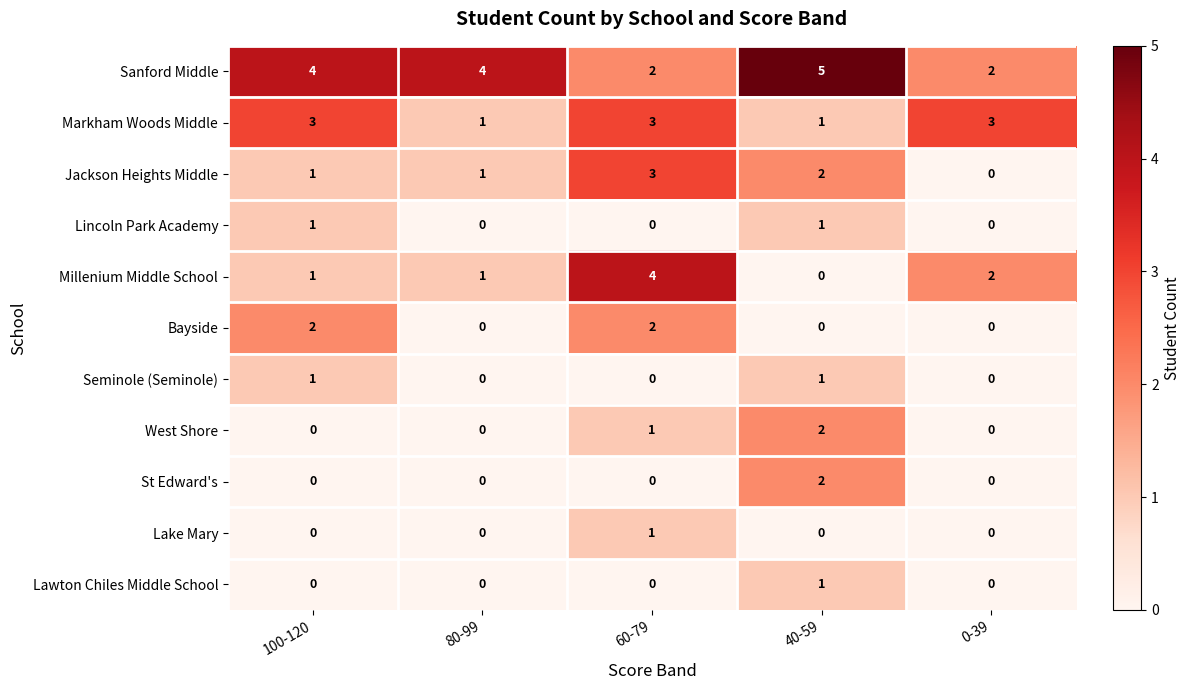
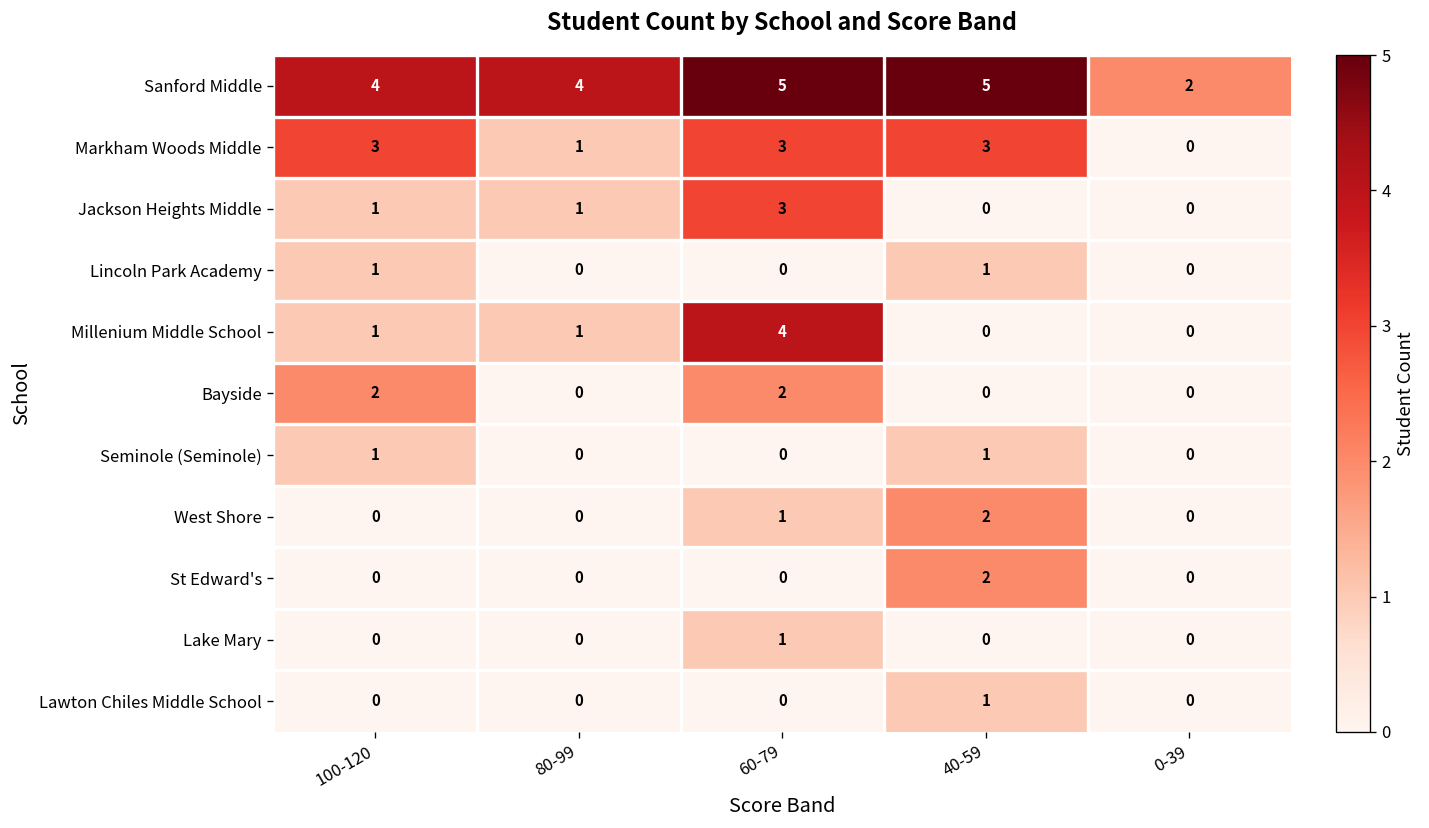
Sanford Middle, 60-79: 2 -> 5
Markham Woods Middle, 40-59: 1 -> 3
Markham Woods Middle, 0-39: 3 -> 0
Jackson Heights Middle, 40-59: 2 -> 0
Millenium Middle School, 0-39: 2 -> 0
